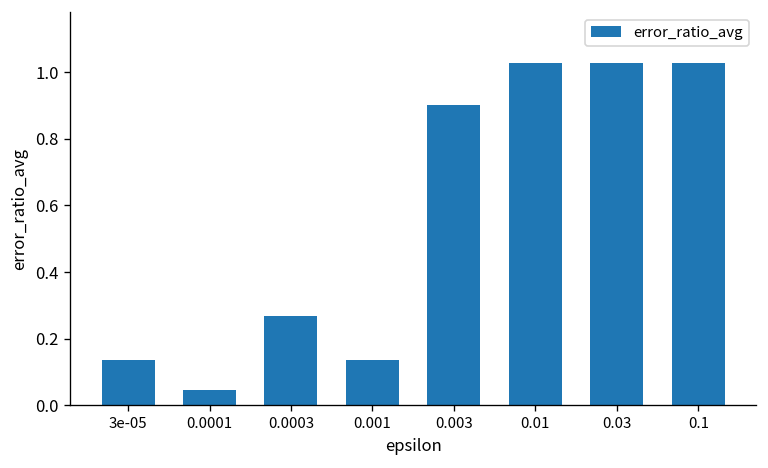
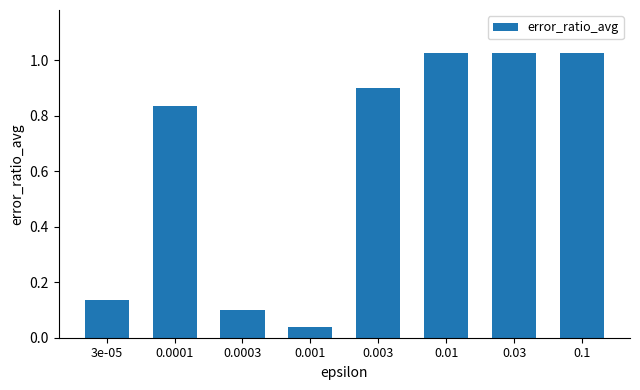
0.0001: 0.05 -> 0.83
0.0003: 0.27 -> 0.10
0.001: 0.13 -> 0.04
